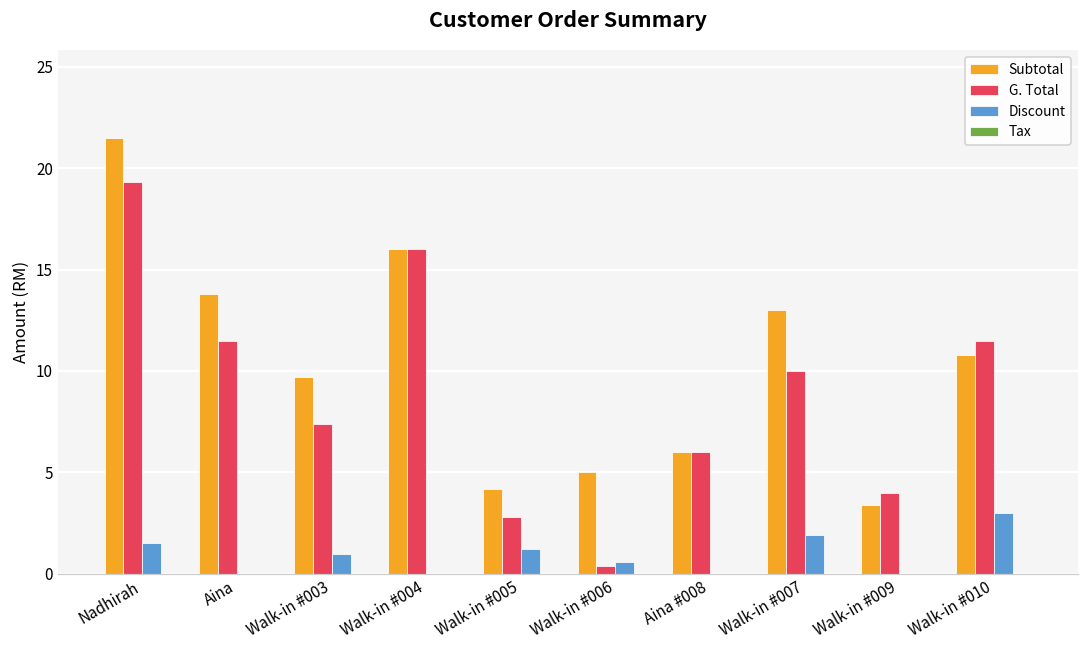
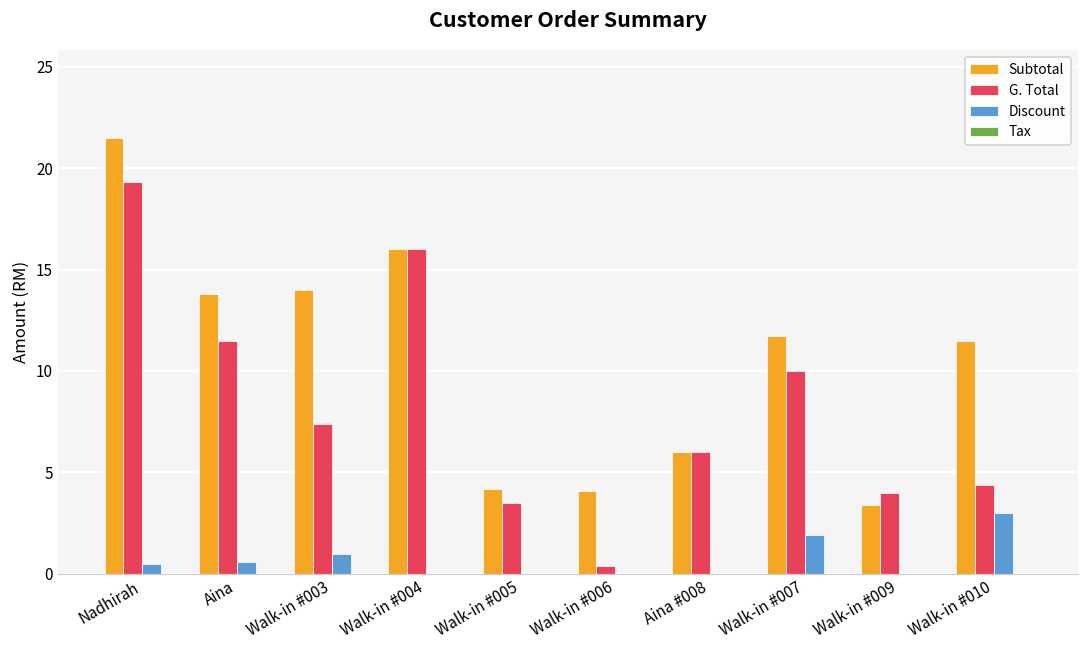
Discount, Nadhirah: 1.5 -> 0.5
Discount, Aina: 0.0 -> 0.6
Subtotal, Walk-in #003: 9.7 -> 14.0
G. Total, Walk-in #005: 2.8 -> 3.5
Discount, Walk-in #005: 1.2 -> 0.0
Subtotal, Walk-in #006: 5.0 -> 4.1
Discount, Walk-in #006: 0.6 -> 0.0
Subtotal, Walk-in #007: 13.0 -> 11.7
Subtotal, Walk-in #010: 10.8 -> 11.5
G. Total, Walk-in #010: 11.5 -> 4.4
